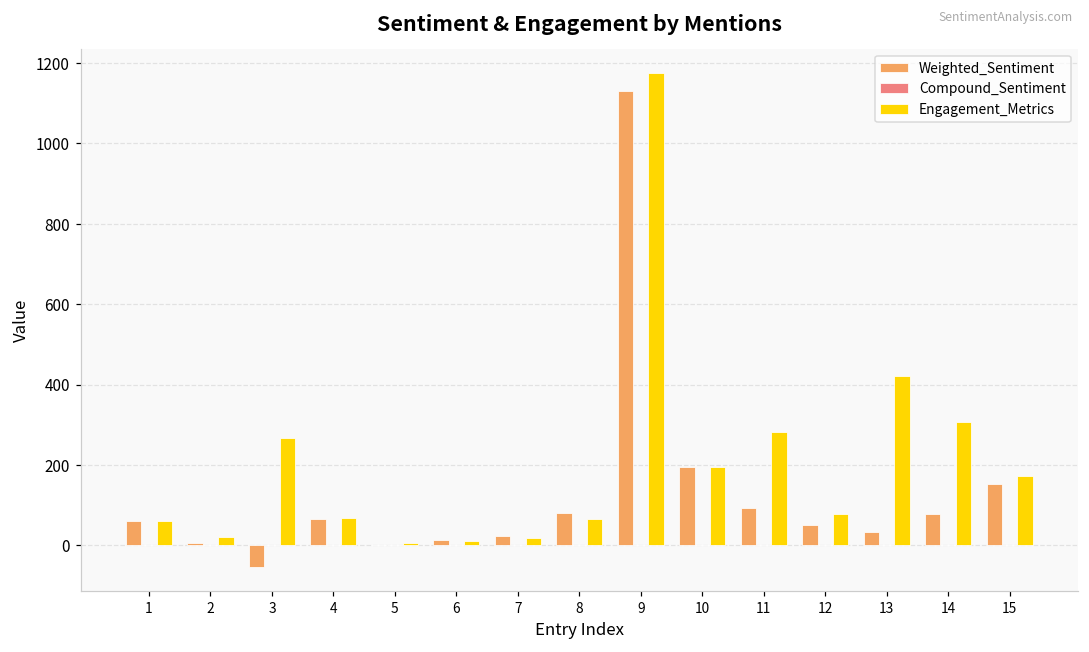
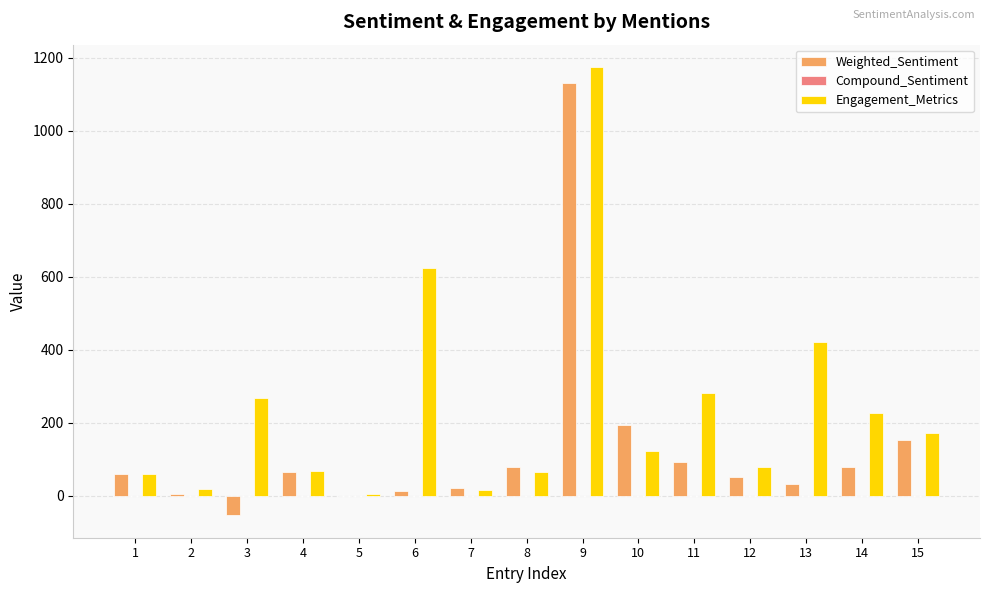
Engagement_Metrics, 6: 10 -> 620
Engagement_Metrics, 10: 200 -> 120
Engagement_Metrics, 14: 310 -> 230
